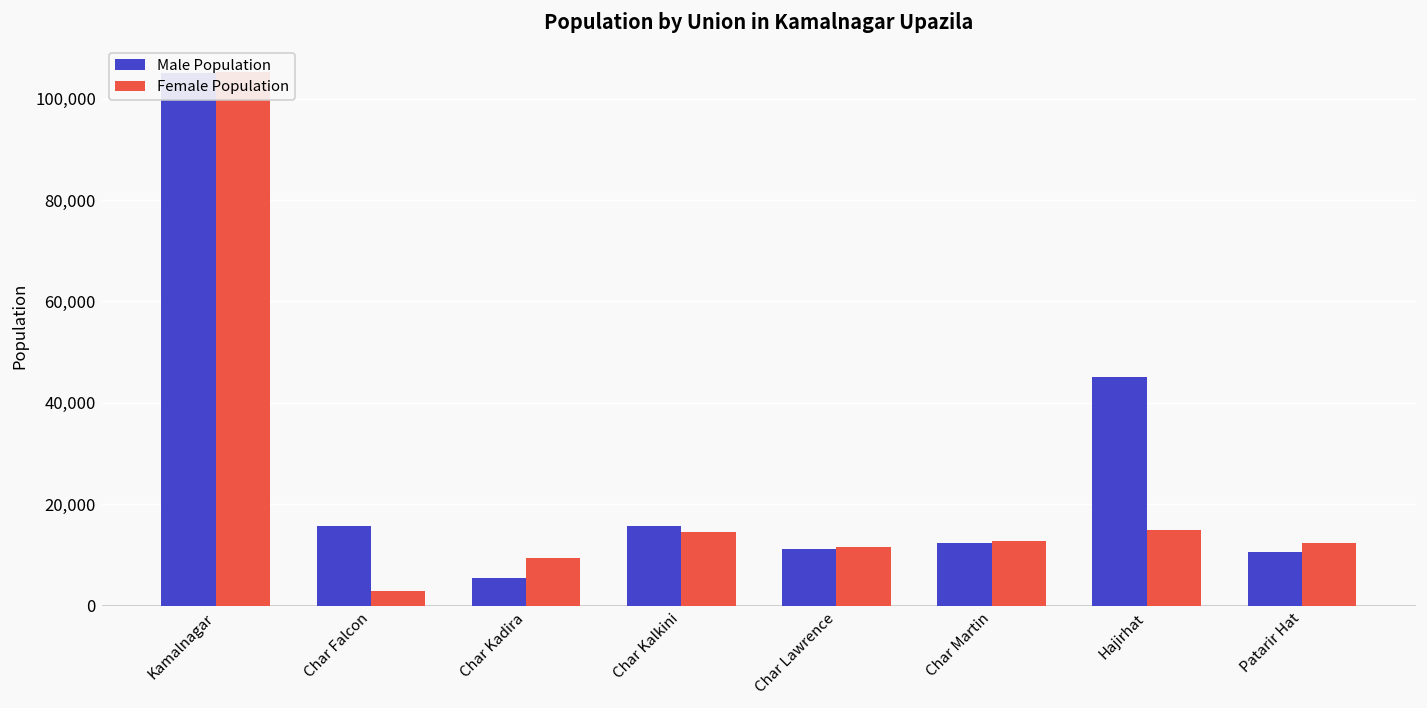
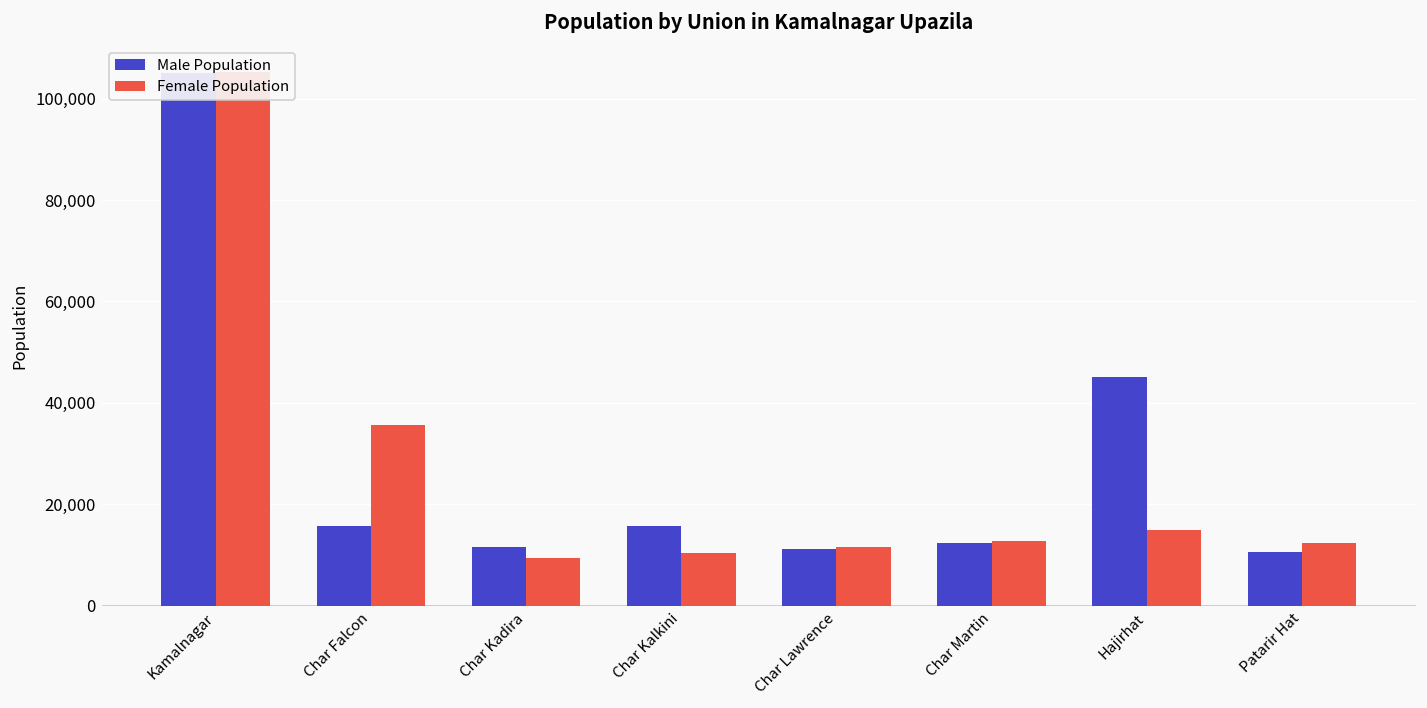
Female Population, Char Falcon: 3,000 -> 36,000
Male Population, Char Kadira: 6,000 -> 12,000
Female Population, Char Kalkini: 15,000 -> 10,000
